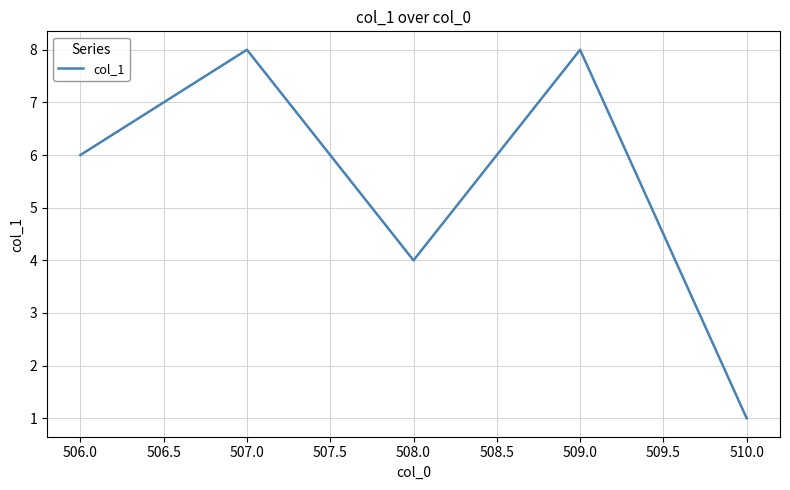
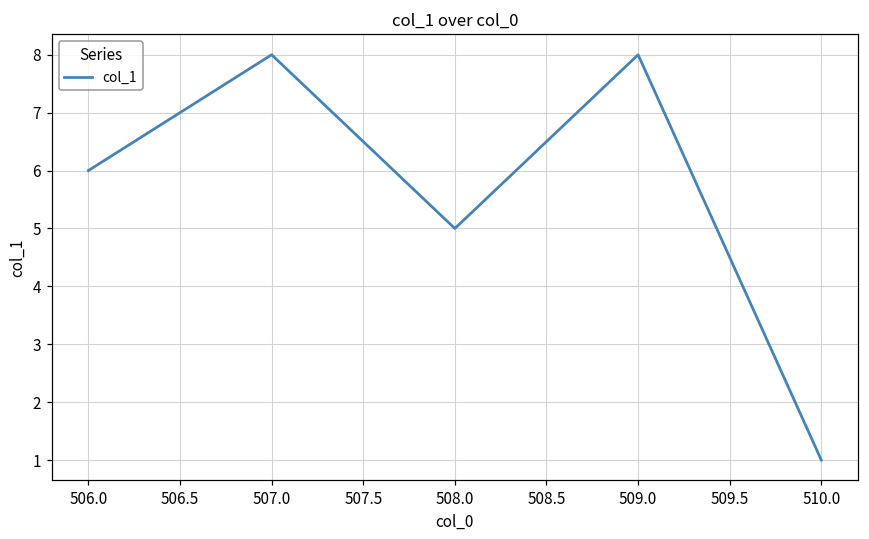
508.0: 4 -> 5
